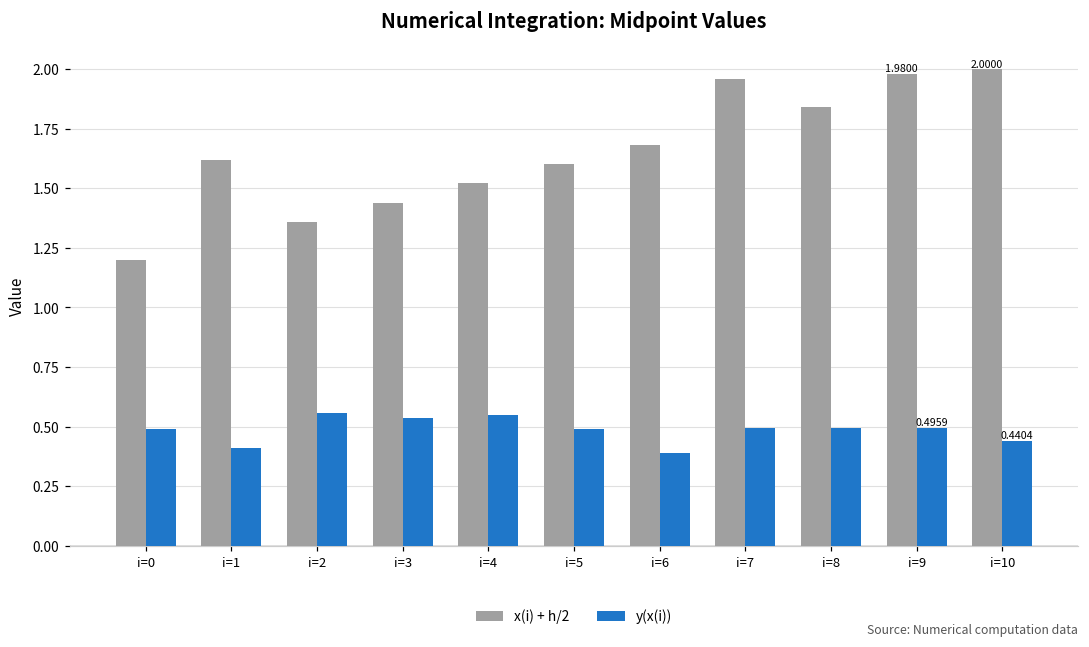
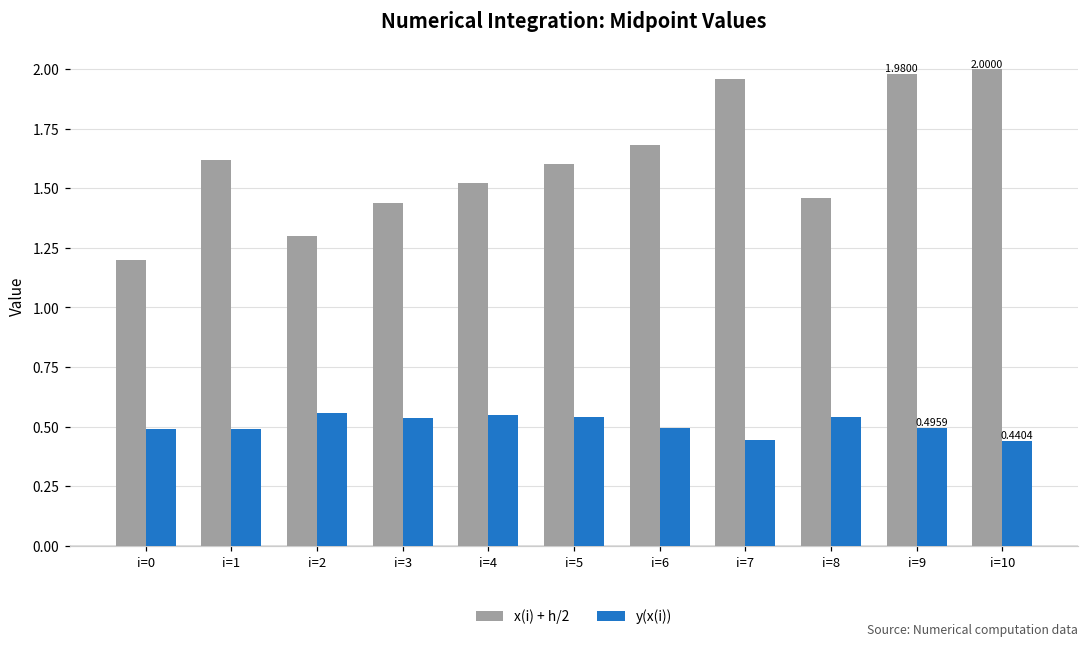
y(x(i)), i=1: 0.41 -> 0.49
x(i) + h/2, i=2: 1.36 -> 1.30
y(x(i)), i=5: 0.49 -> 0.54
y(x(i)), i=6: 0.39 -> 0.49
y(x(i)), i=7: 0.49 -> 0.44
x(i) + h/2, i=8: 1.84 -> 1.46
y(x(i)), i=8: 0.49 -> 0.54
